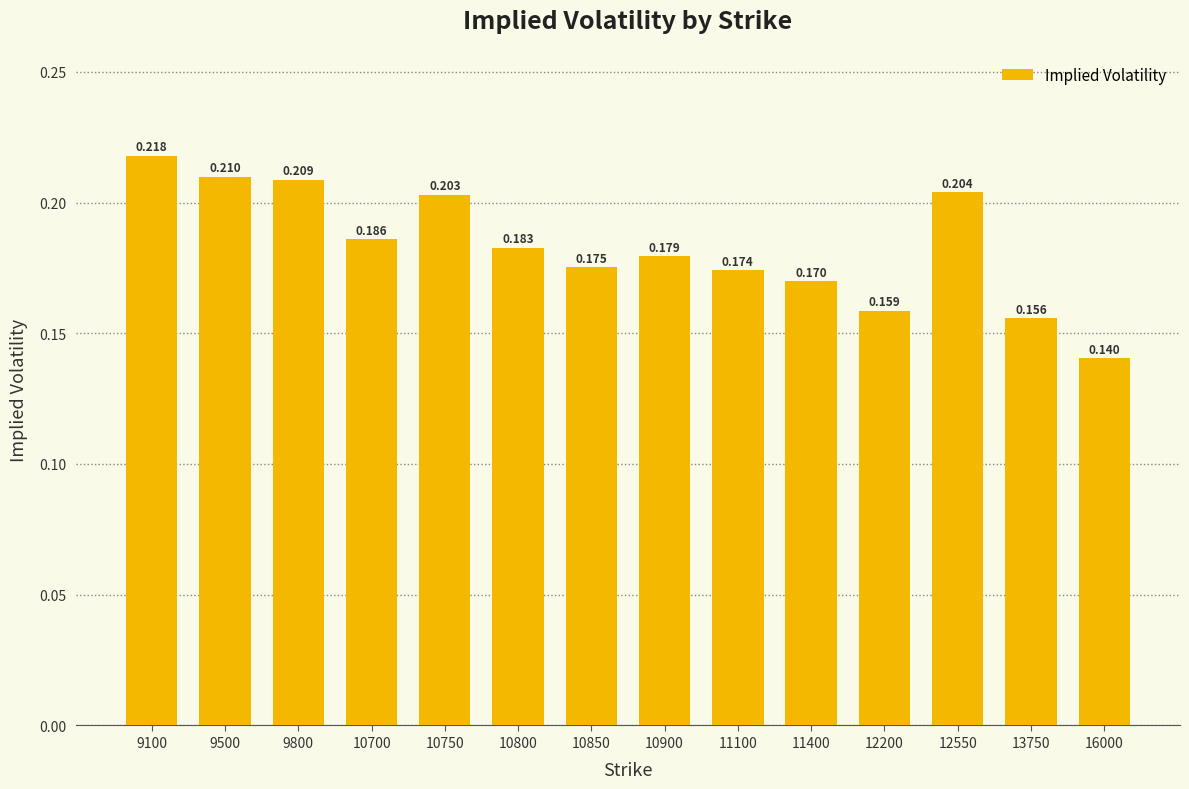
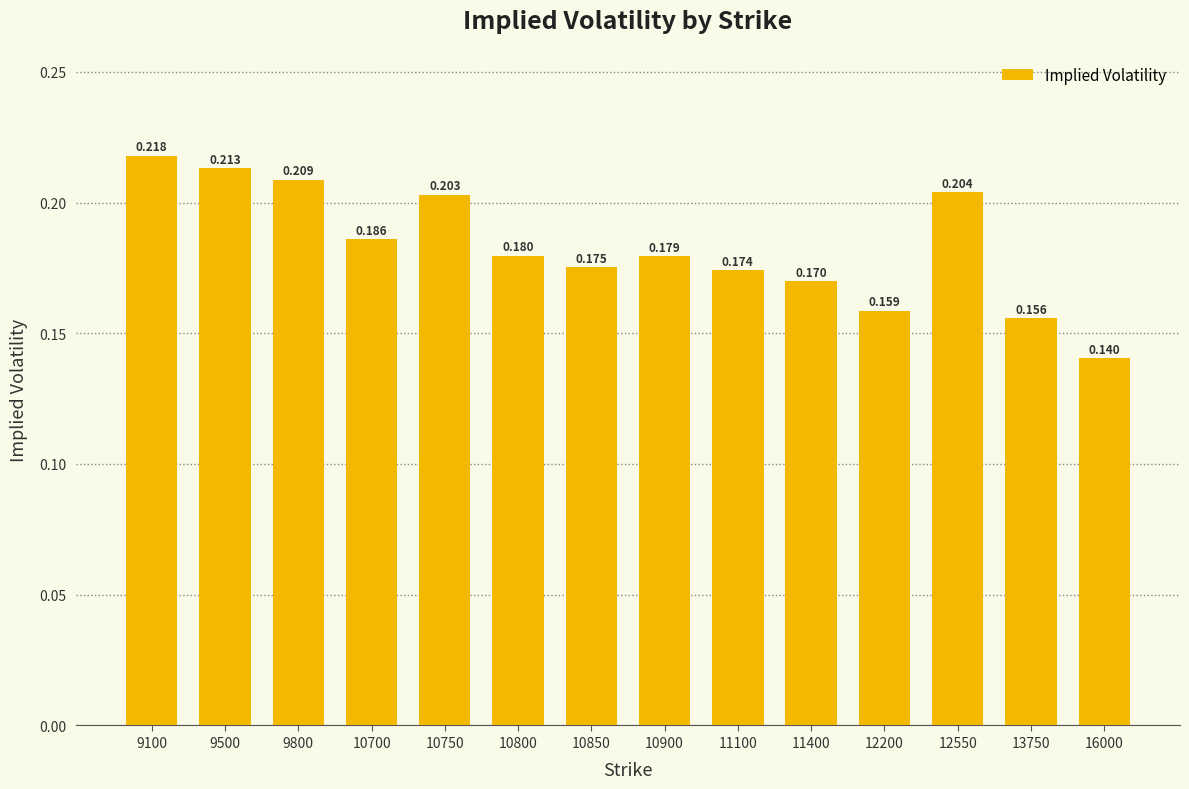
9500: 0.210 -> 0.213
10800: 0.183 -> 0.180
